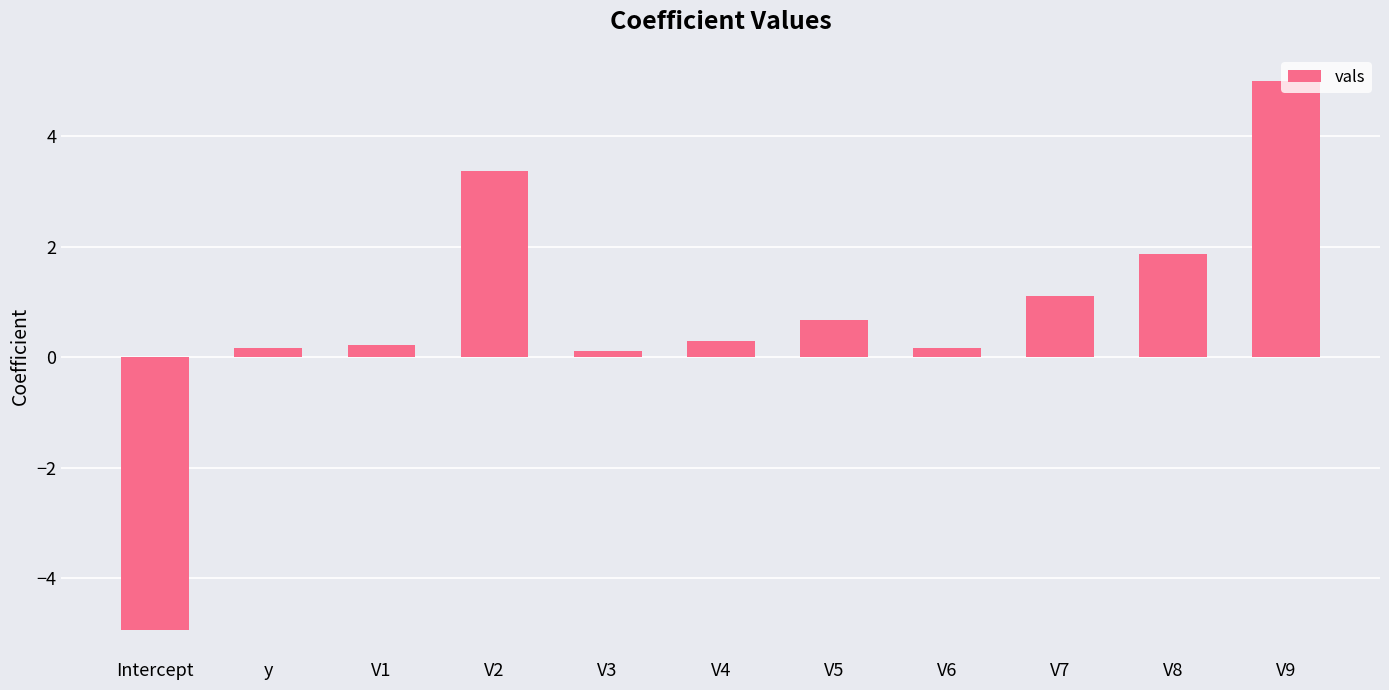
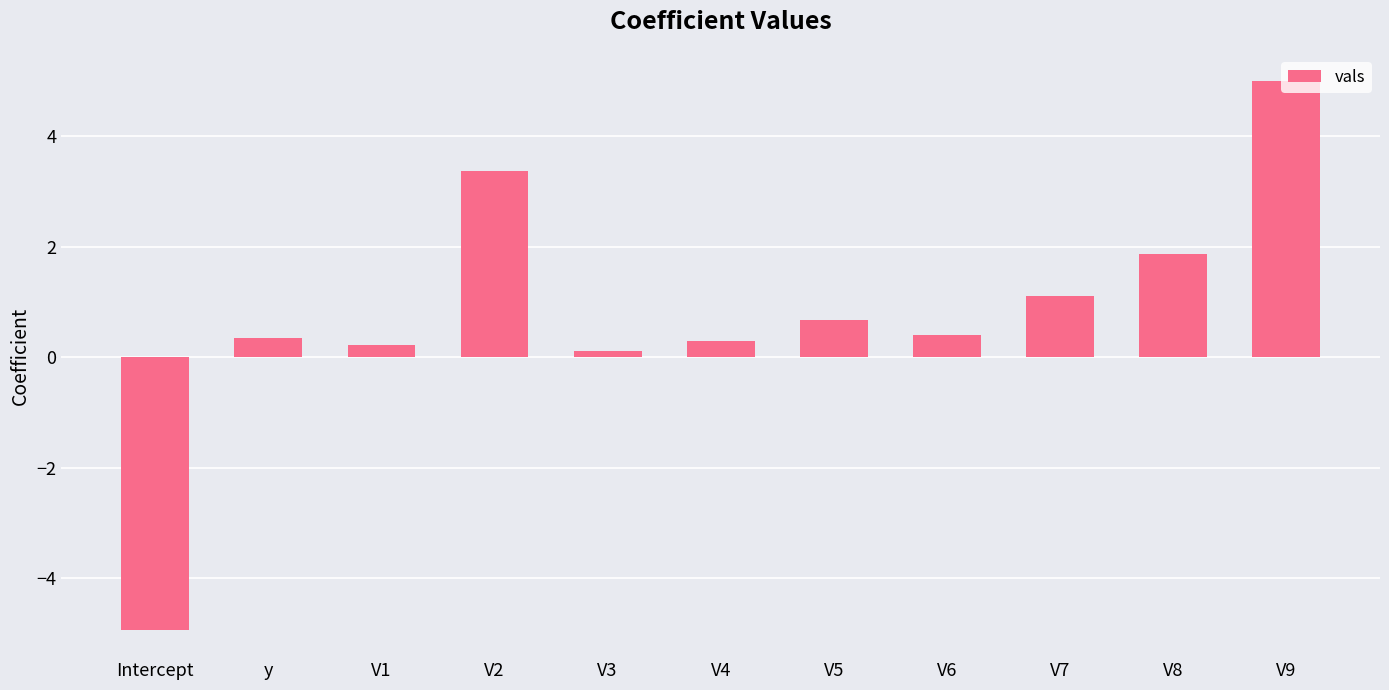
y: 0.2 -> 0.3
V6: 0.2 -> 0.4
